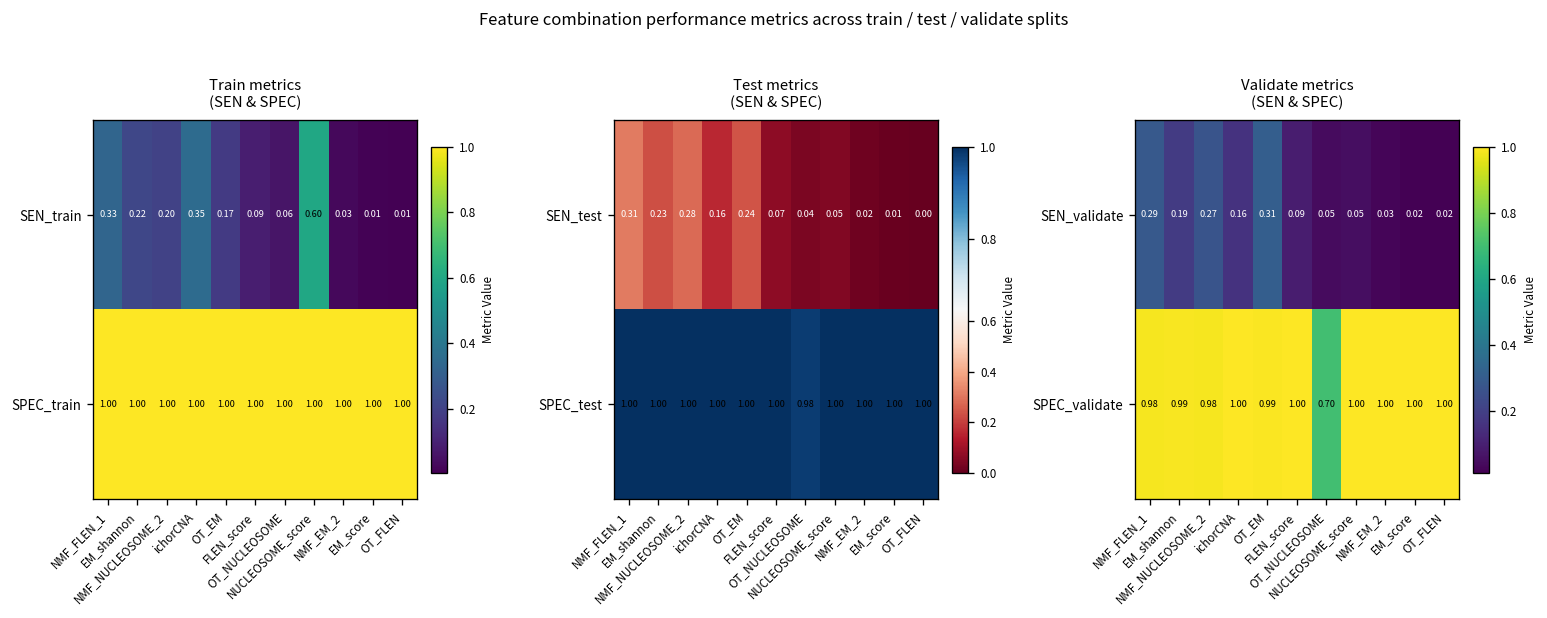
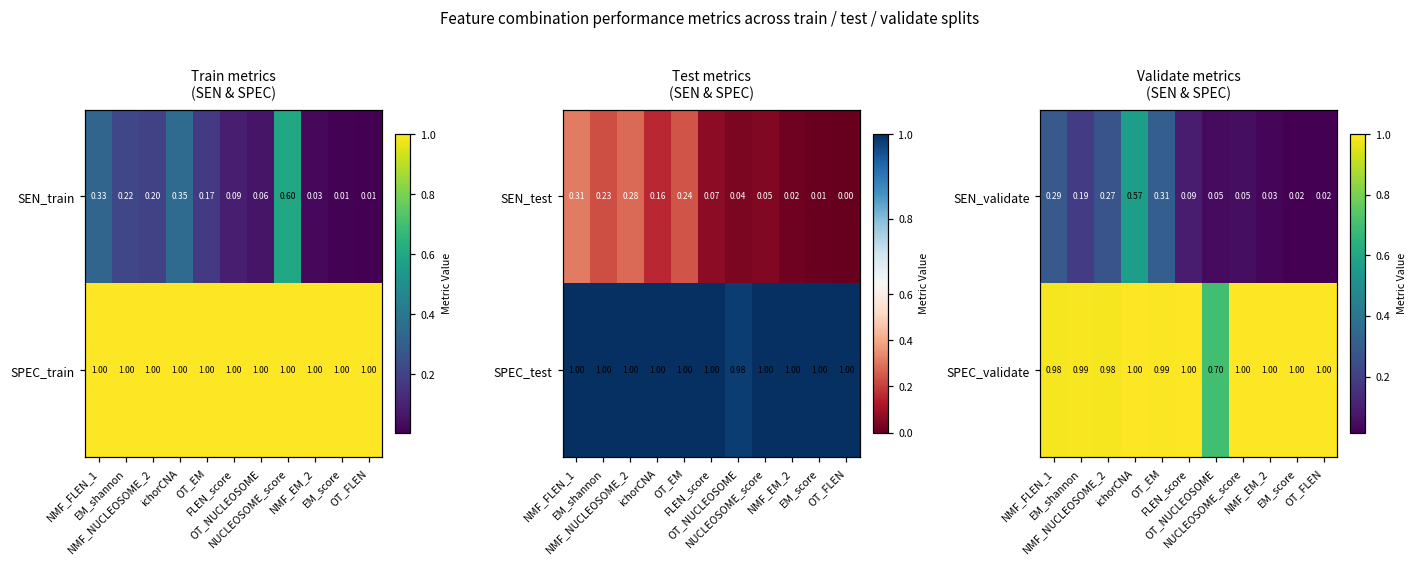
Validate metrics (SEN & SPEC), SEN_validate, ichorCNA: 0.16 -> 0.57
